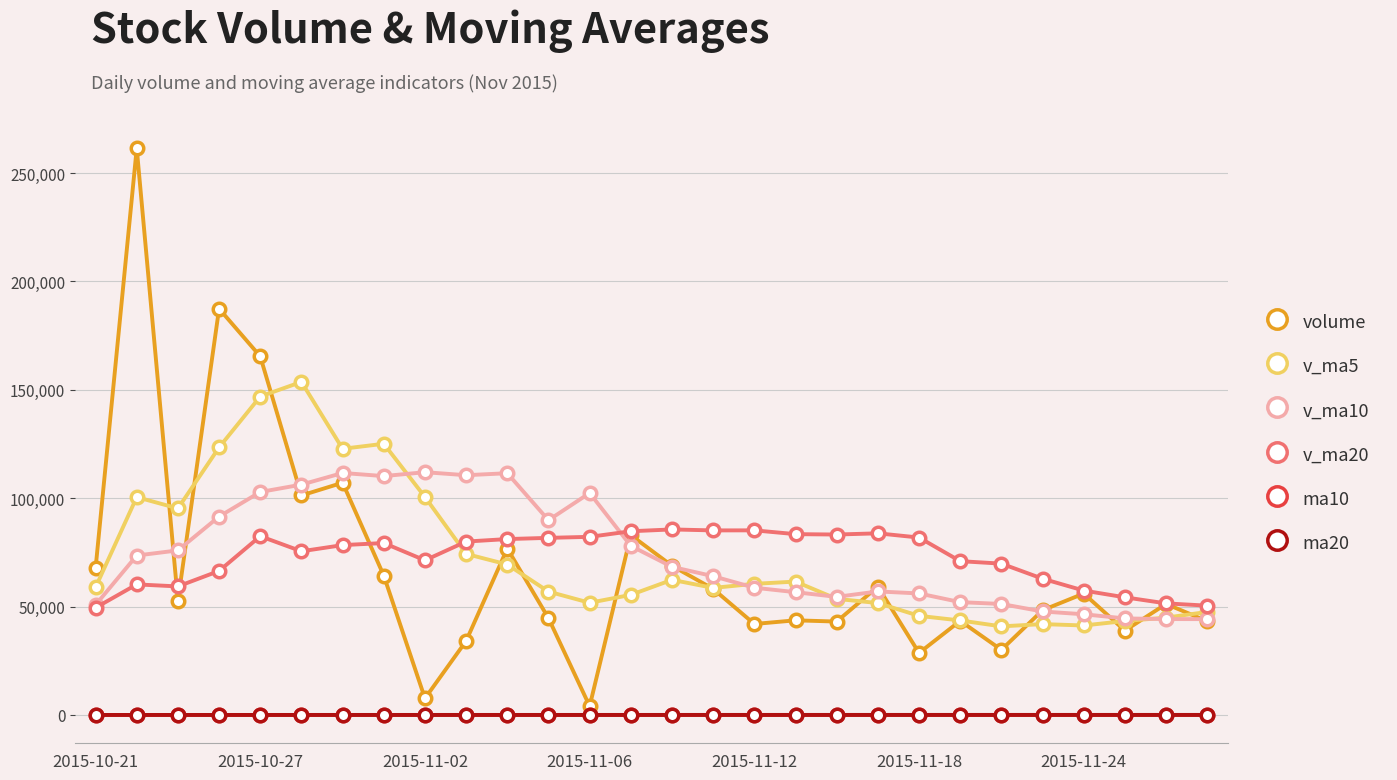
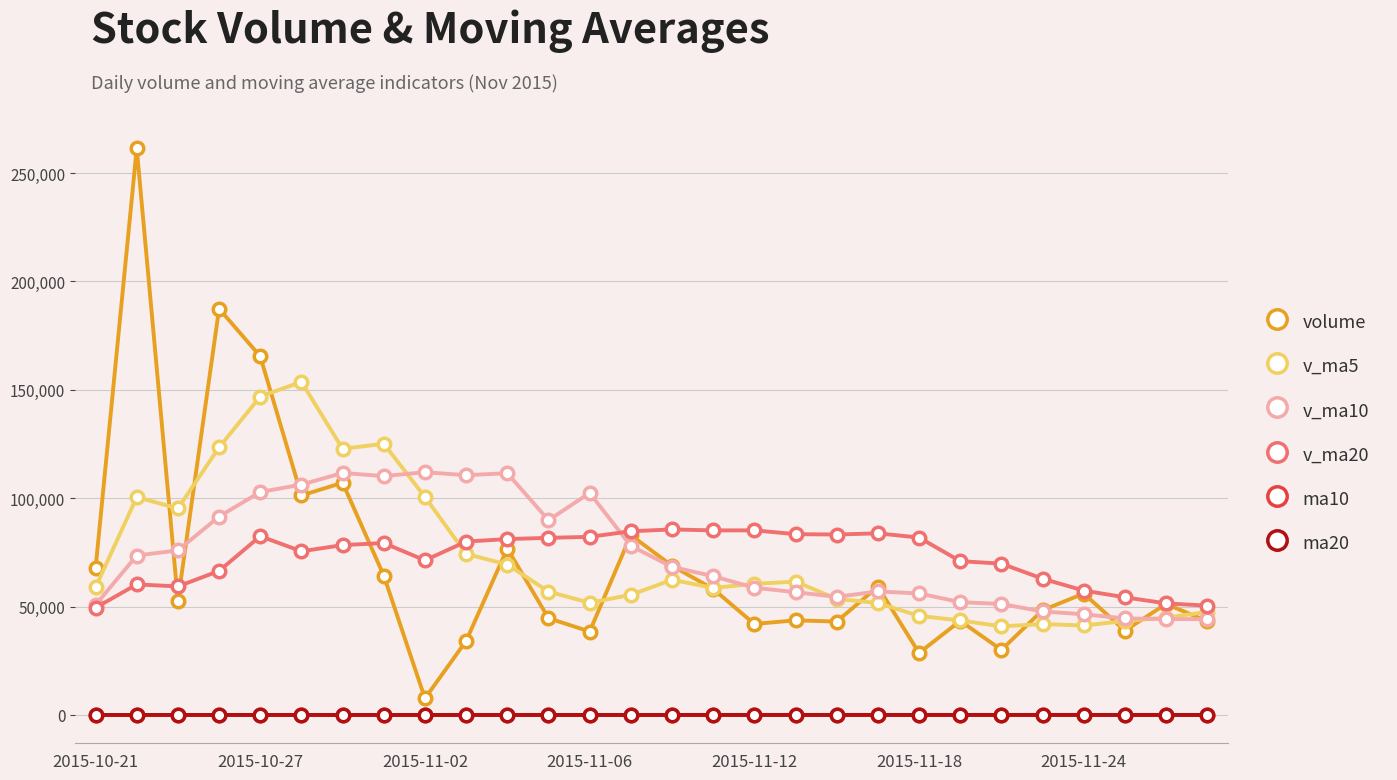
volume, 2015-11-06: 4,000 -> 39,000
